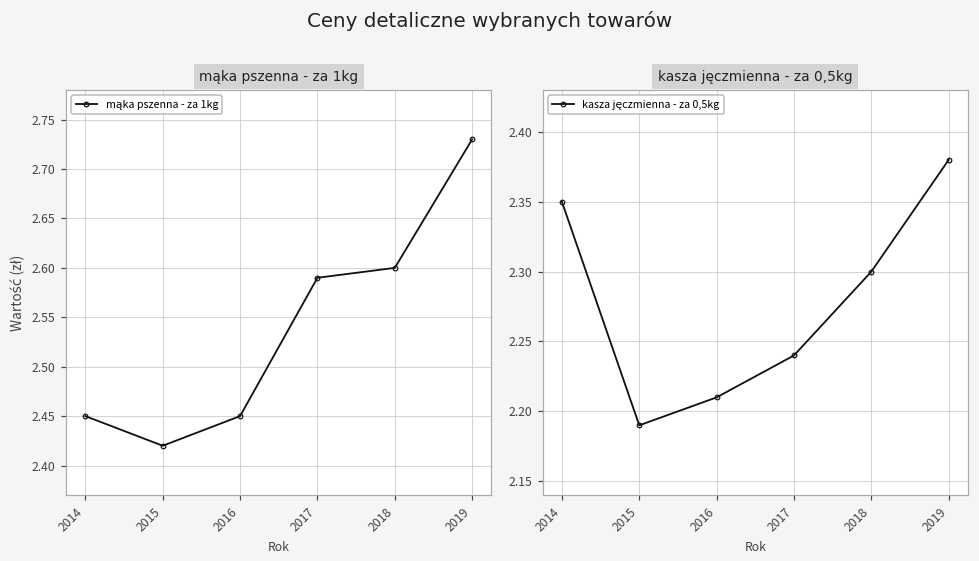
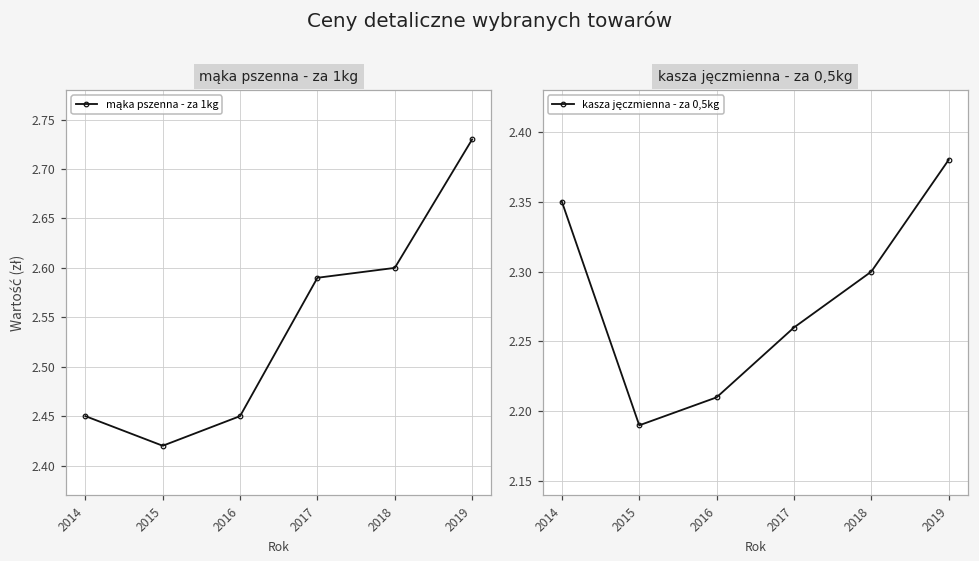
kasza jęczmienna - za 0,5kg, 2017: 2.24 -> 2.26
